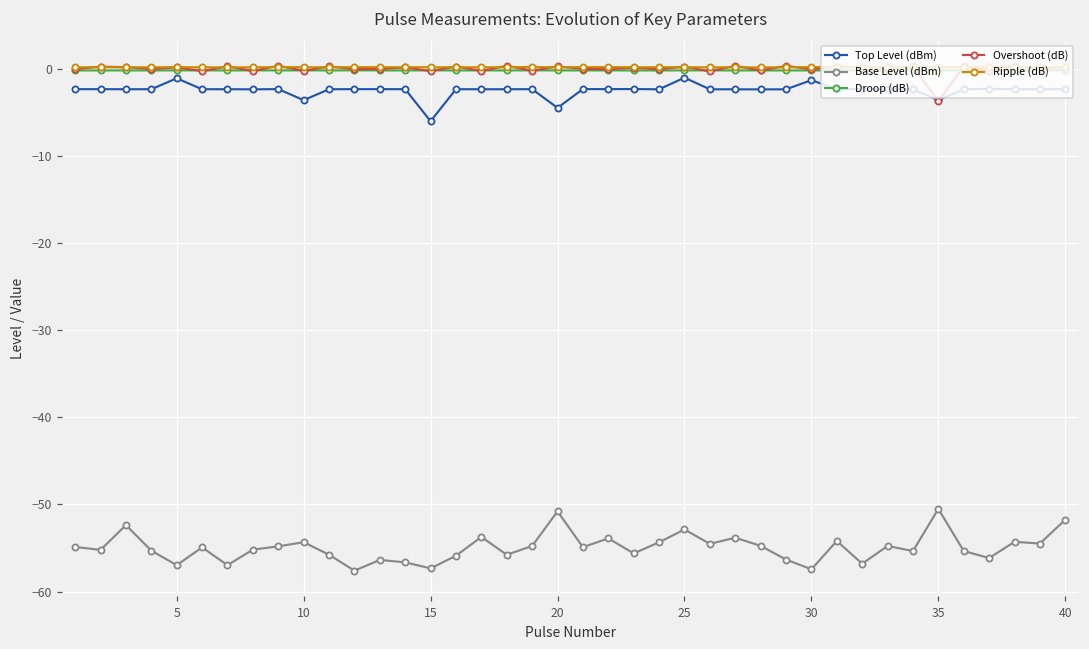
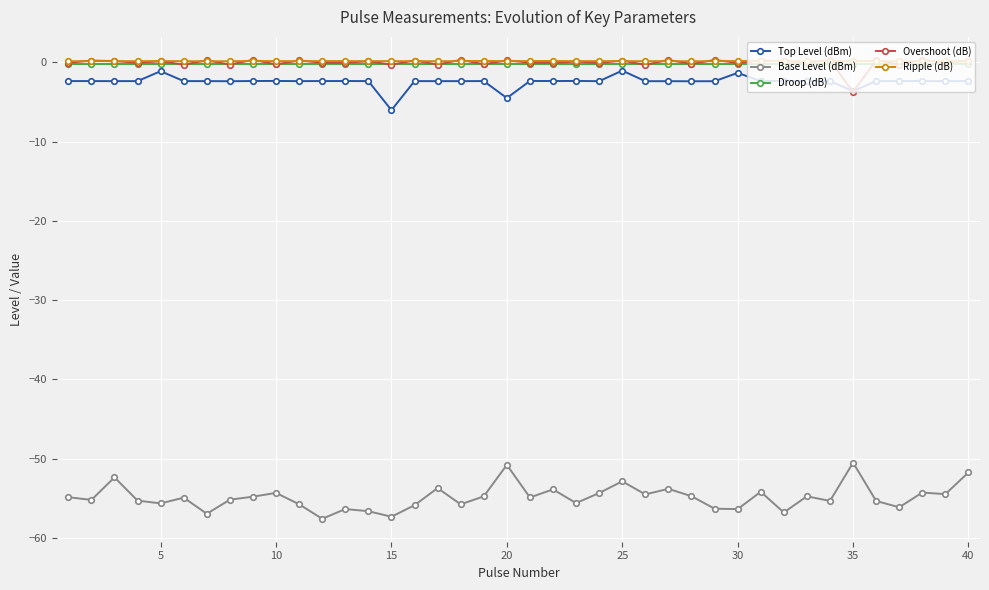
Base Level (dBm), 5: -57 -> -56
Top Level (dBm), 10: -4 -> -2
Base Level (dBm), 30: -57 -> -56
